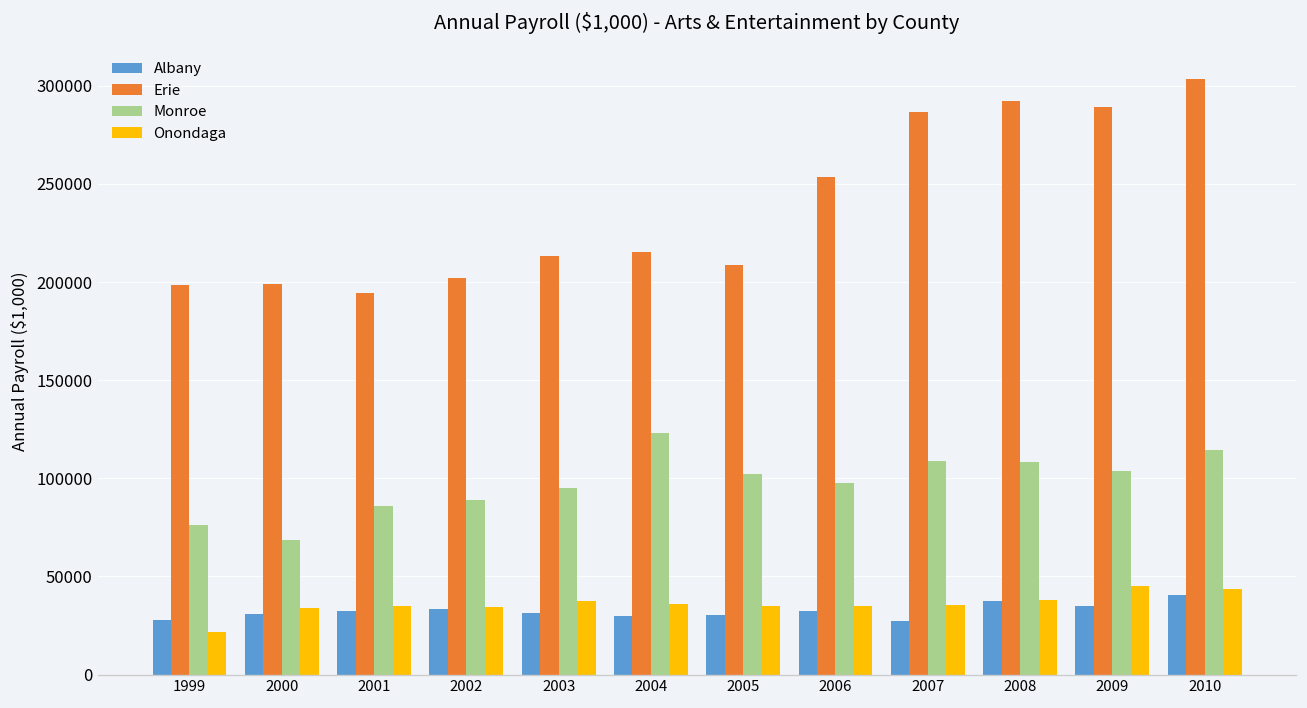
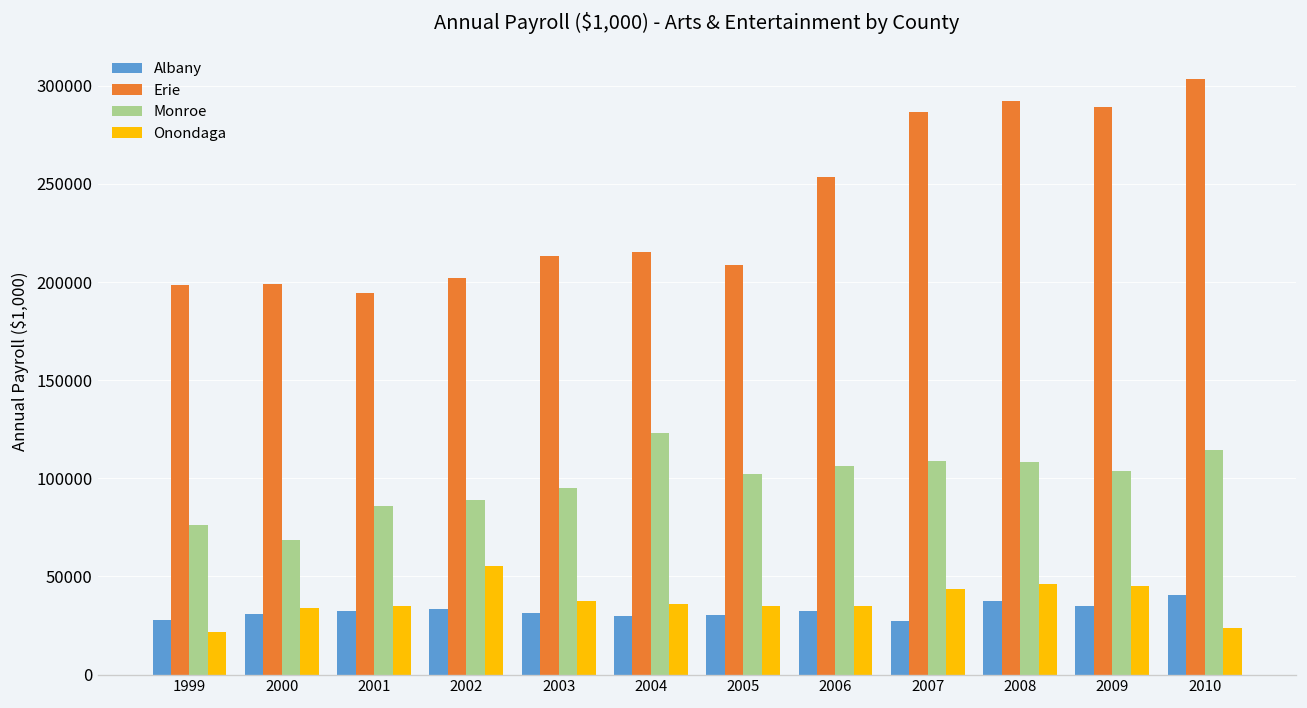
Onondaga, 2002: 35000 -> 55000
Monroe, 2006: 98000 -> 106000
Onondaga, 2007: 36000 -> 44000
Onondaga, 2008: 38000 -> 46000
Onondaga, 2010: 44000 -> 24000
